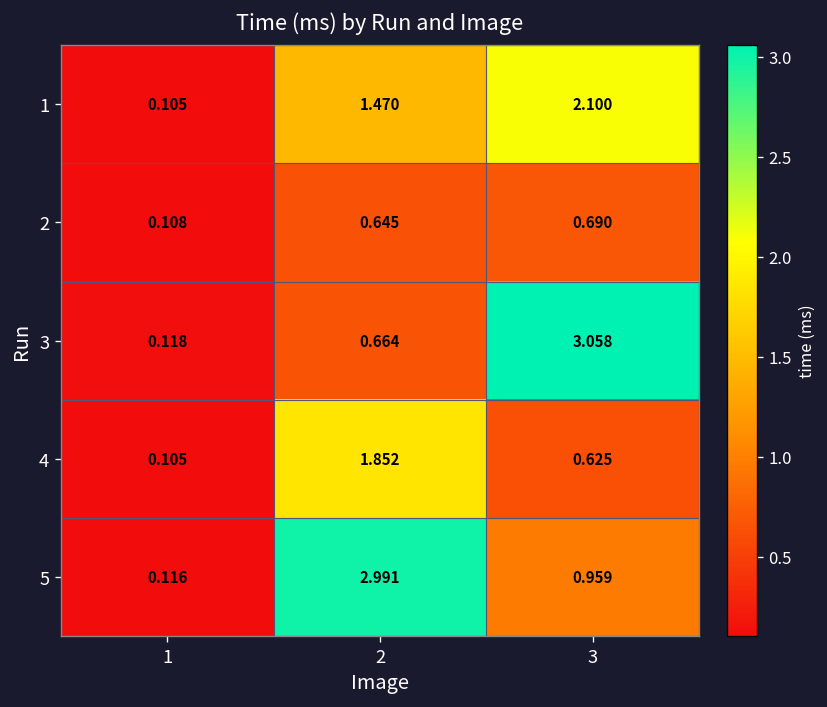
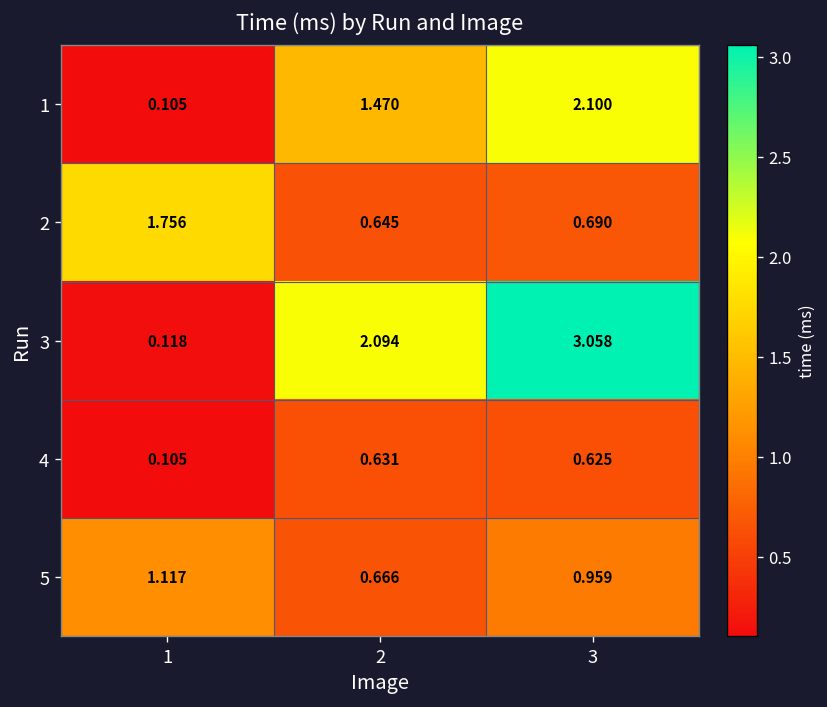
2, 1: 0.108 -> 1.756
3, 2: 0.664 -> 2.094
4, 2: 1.852 -> 0.631
5, 1: 0.116 -> 1.117
5, 2: 2.991 -> 0.666
